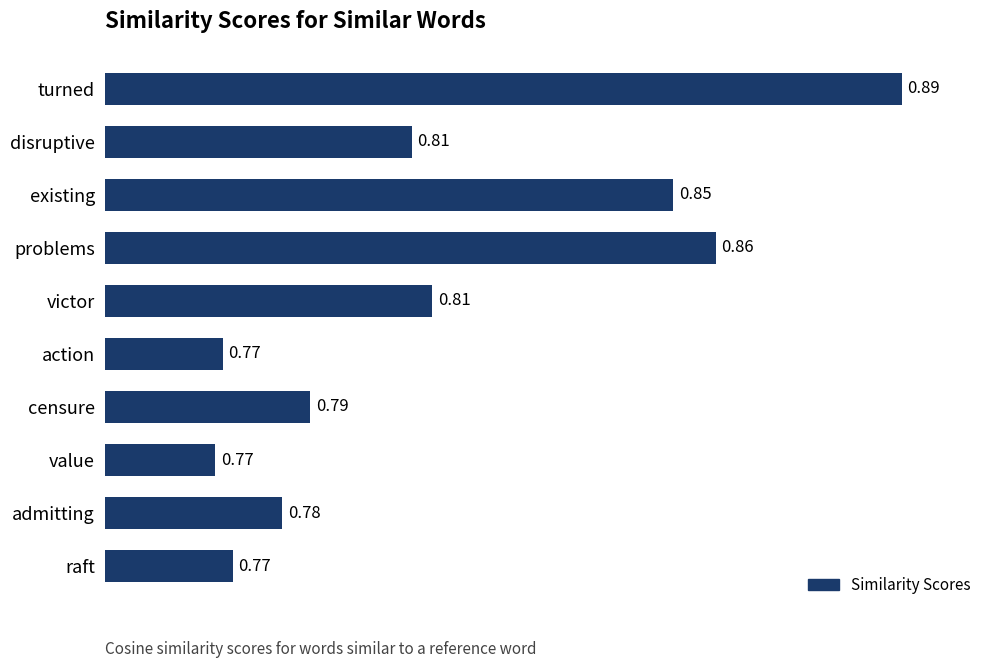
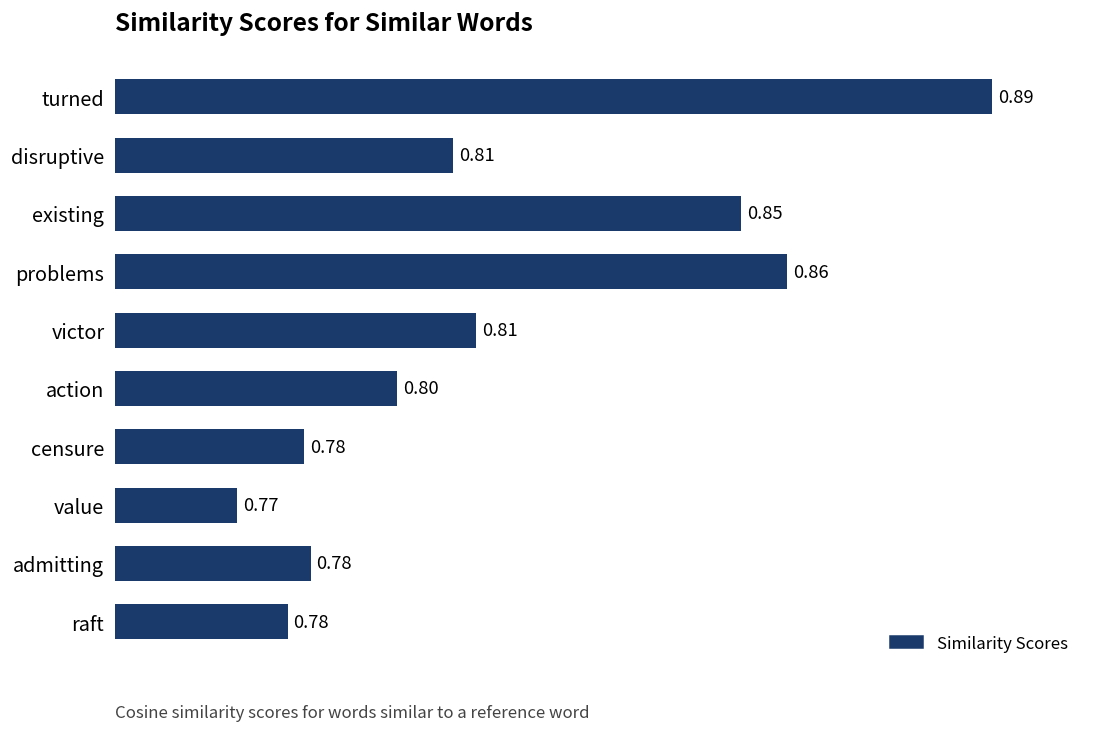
action: 0.77 -> 0.80
censure: 0.79 -> 0.78
raft: 0.77 -> 0.78
